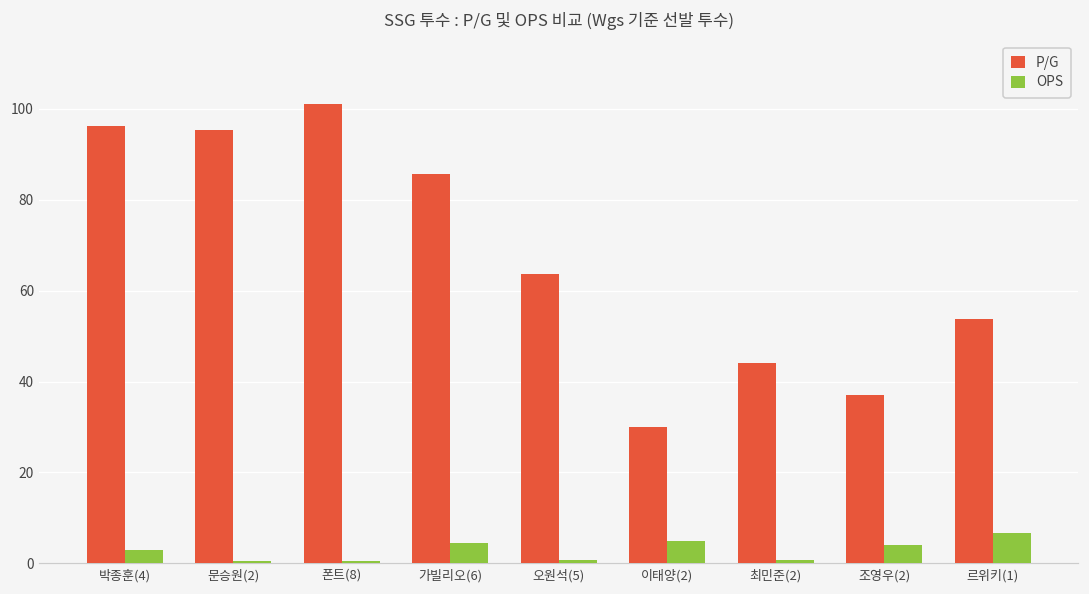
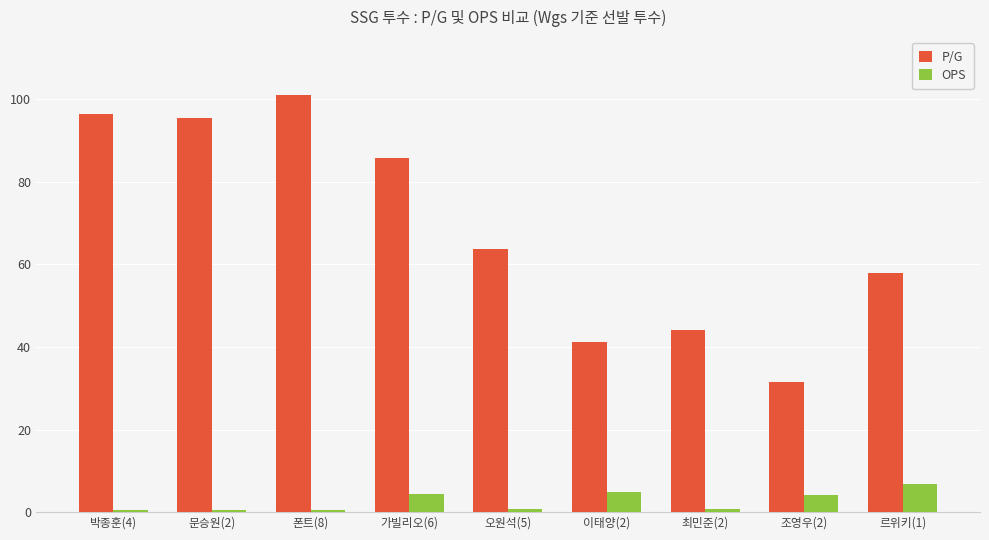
OPS, 박종훈(4): 3 -> 1
P/G, 이태양(2): 30 -> 41
P/G, 조영우(2): 37 -> 31
P/G, 르위키(1): 54 -> 58
